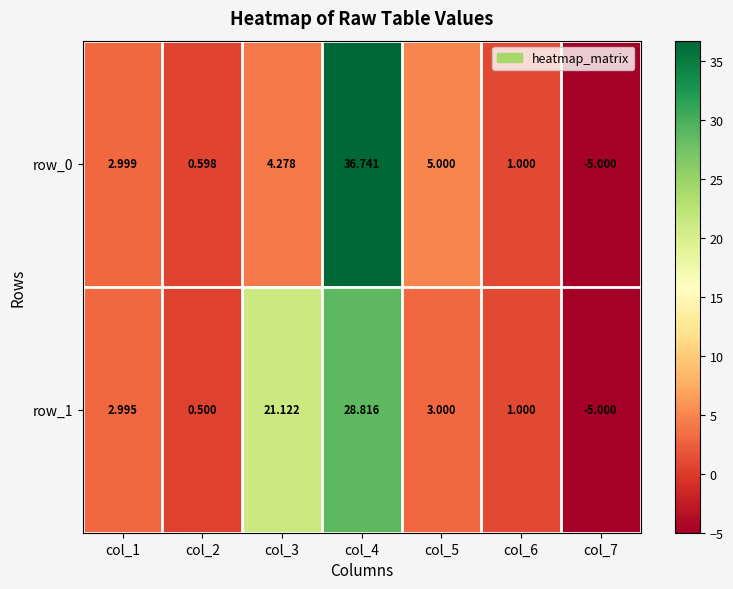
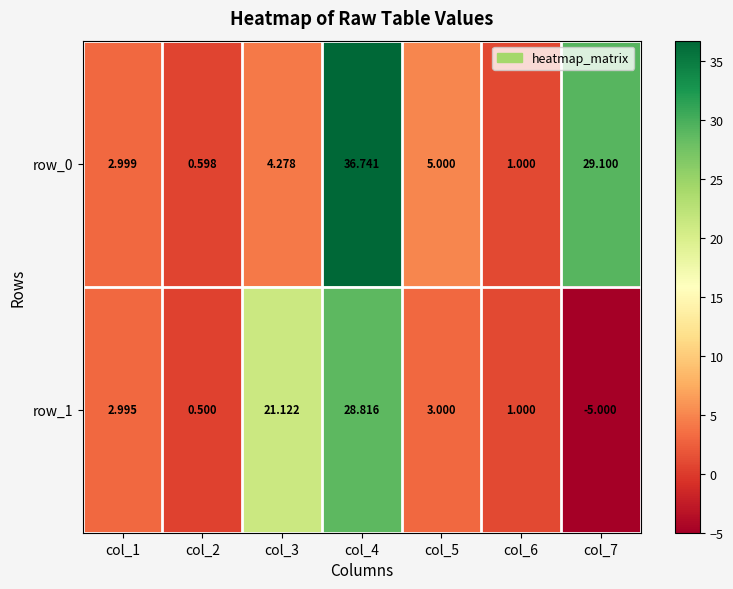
row_0, col_7: -5.000 -> 29.100
